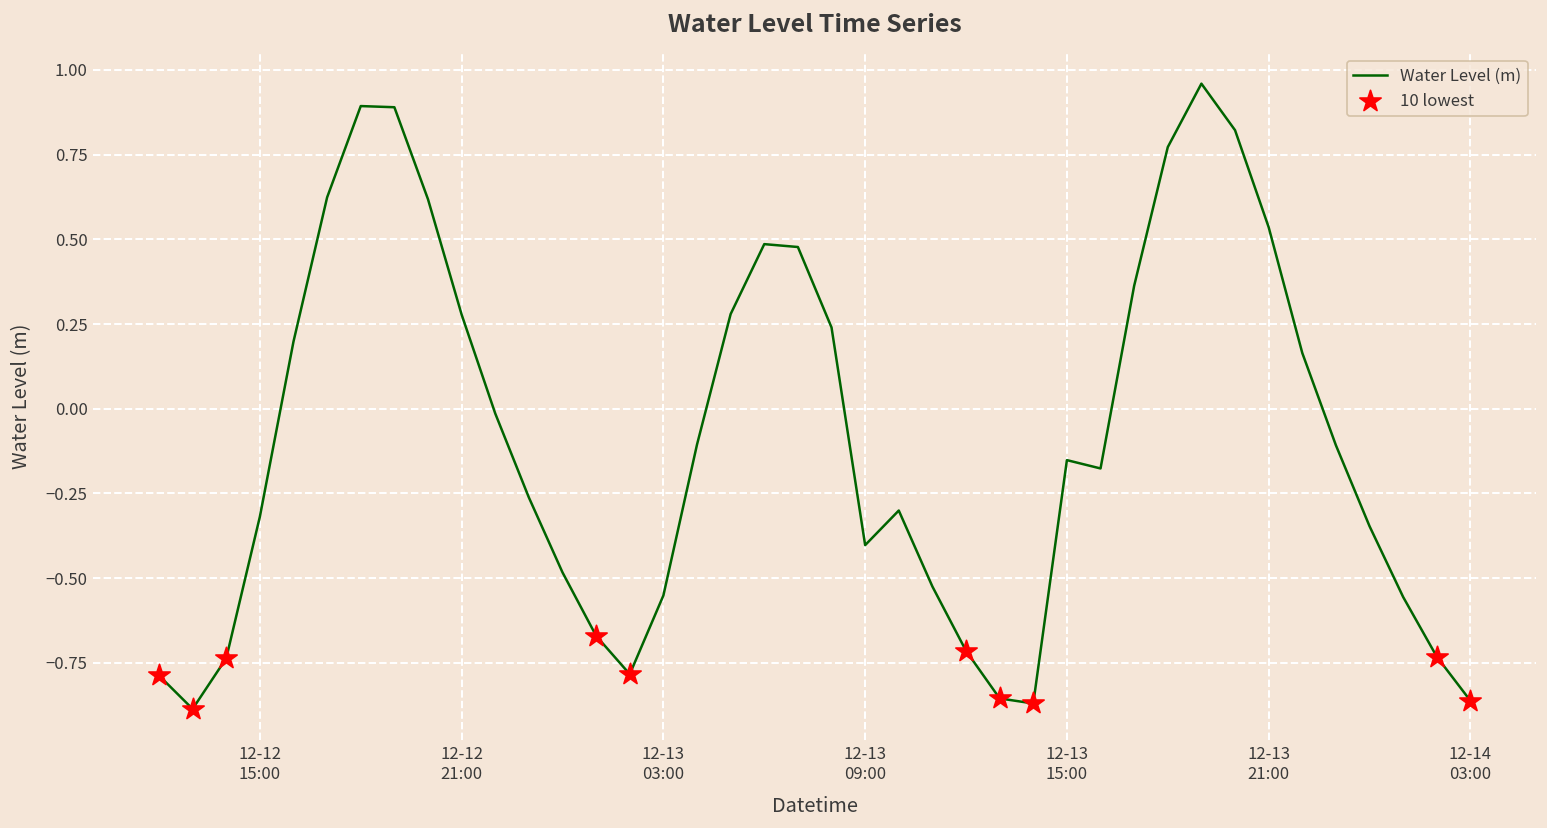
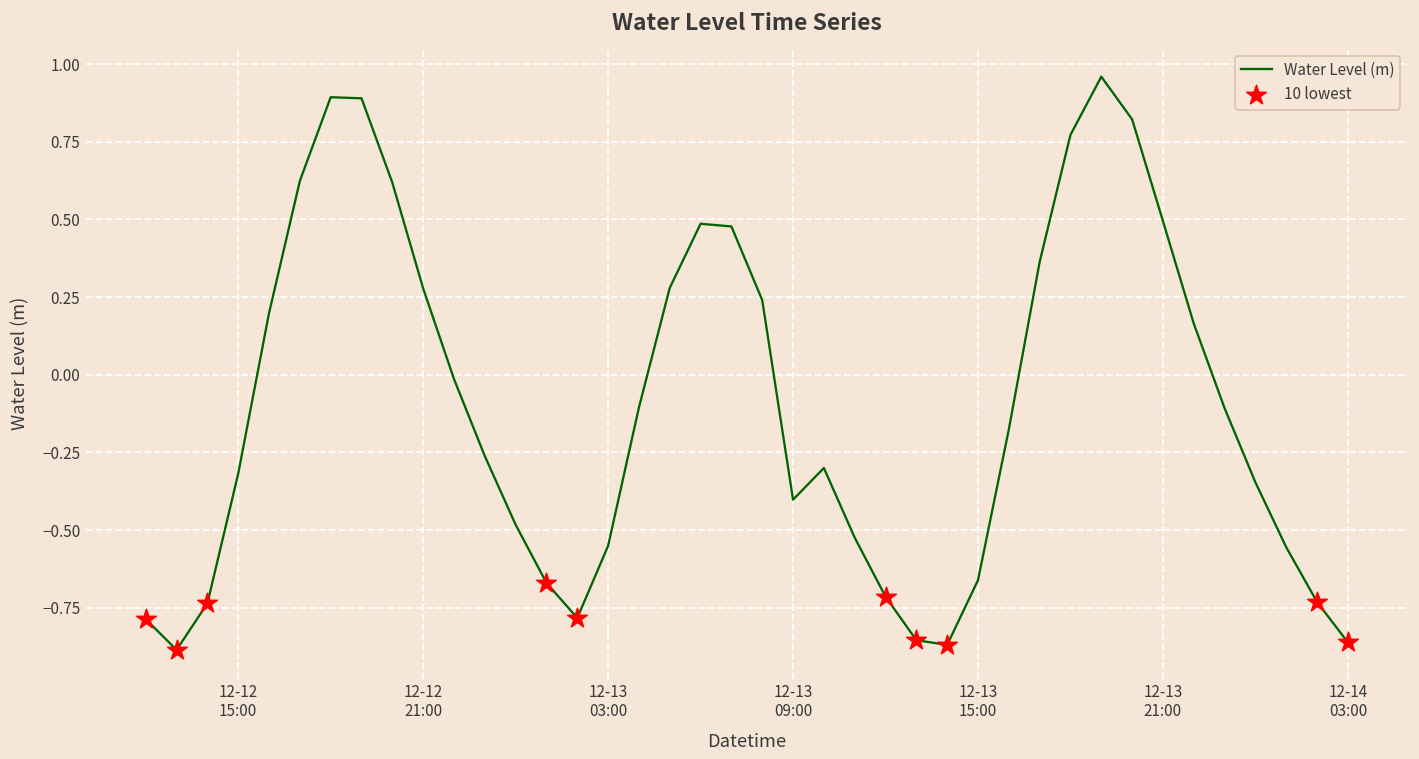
Water Level (m), 12-13 15:00: -0.15 -> -0.66
Water Level (m), 12-13 21:00: 0.54 -> 0.49
